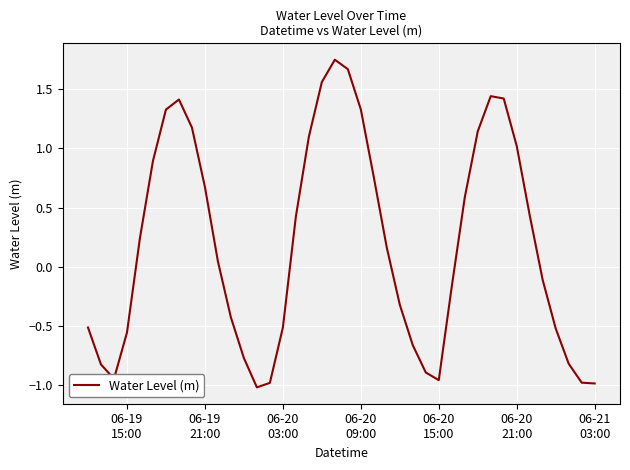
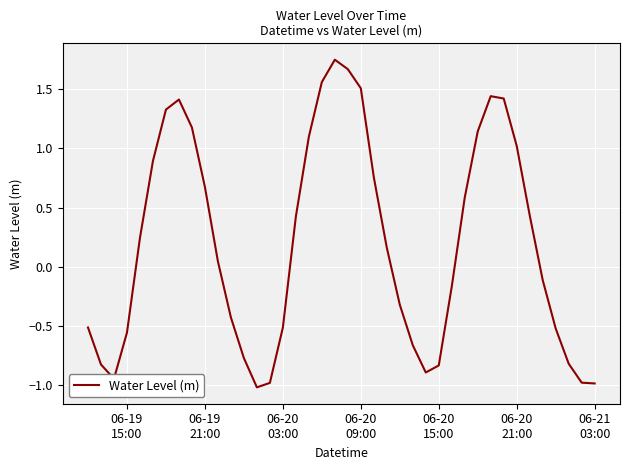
06-20 09:00: 1.33 -> 1.51
06-20 15:00: -0.96 -> -0.84
